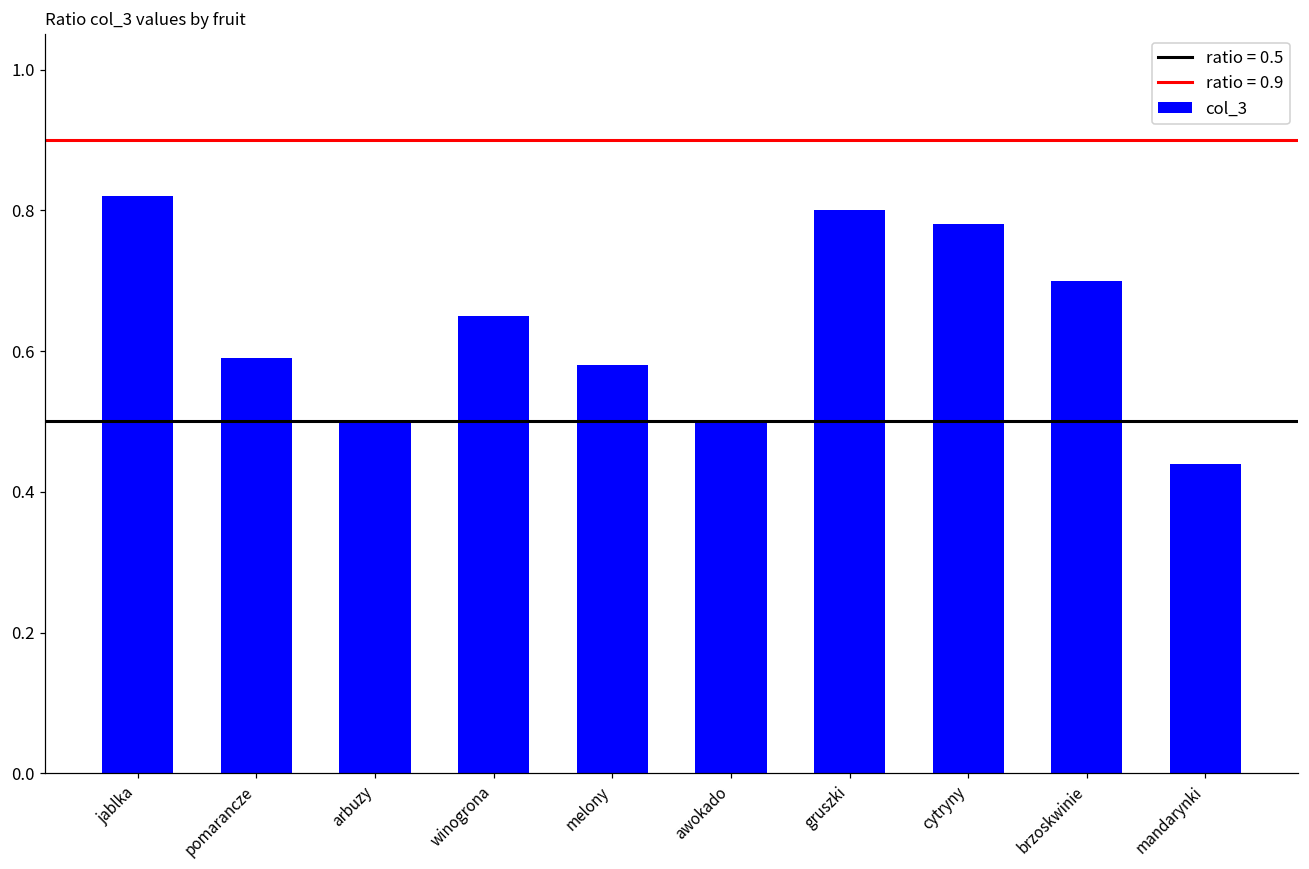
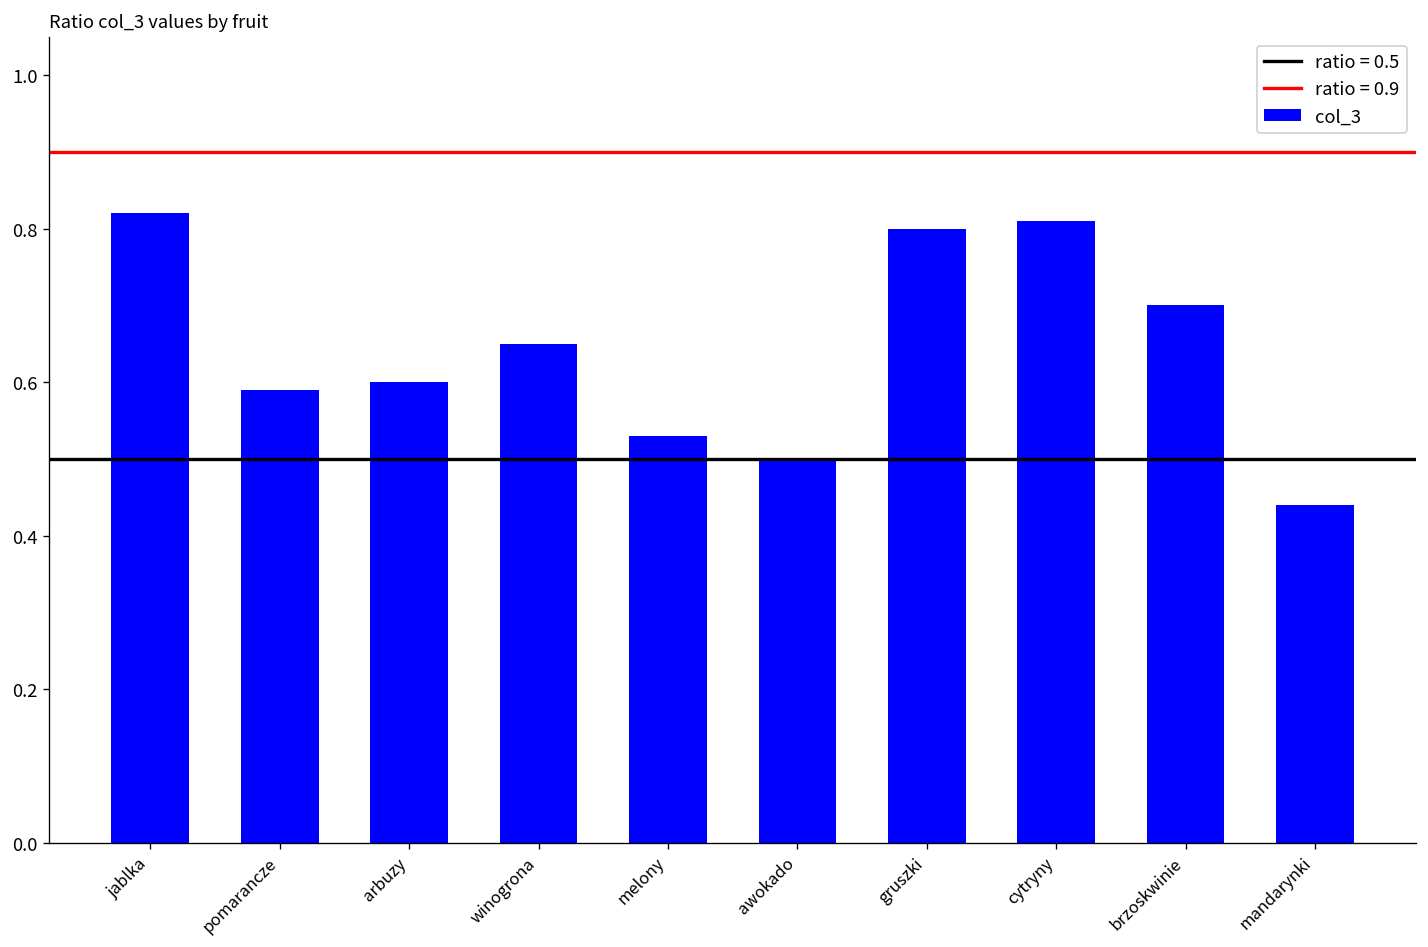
arbuzy: 0.5 -> 0.6
melony: 0.58 -> 0.53
cytryny: 0.78 -> 0.81
